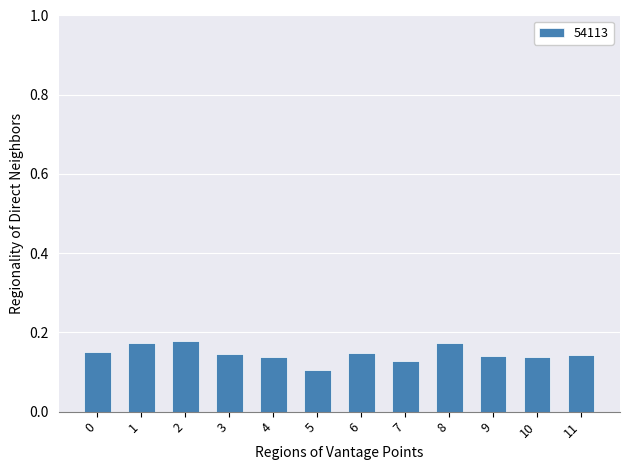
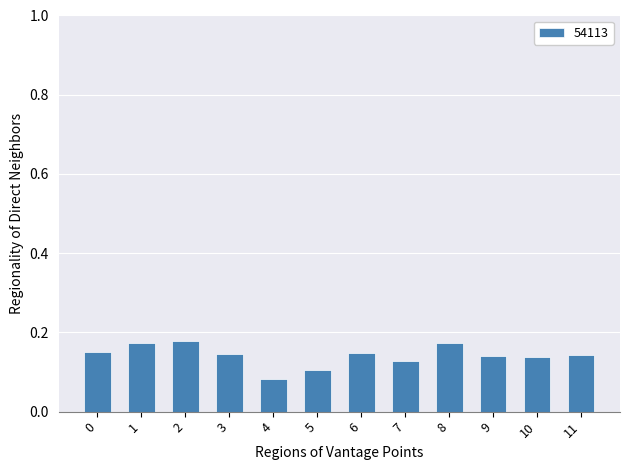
4: 0.14 -> 0.08
